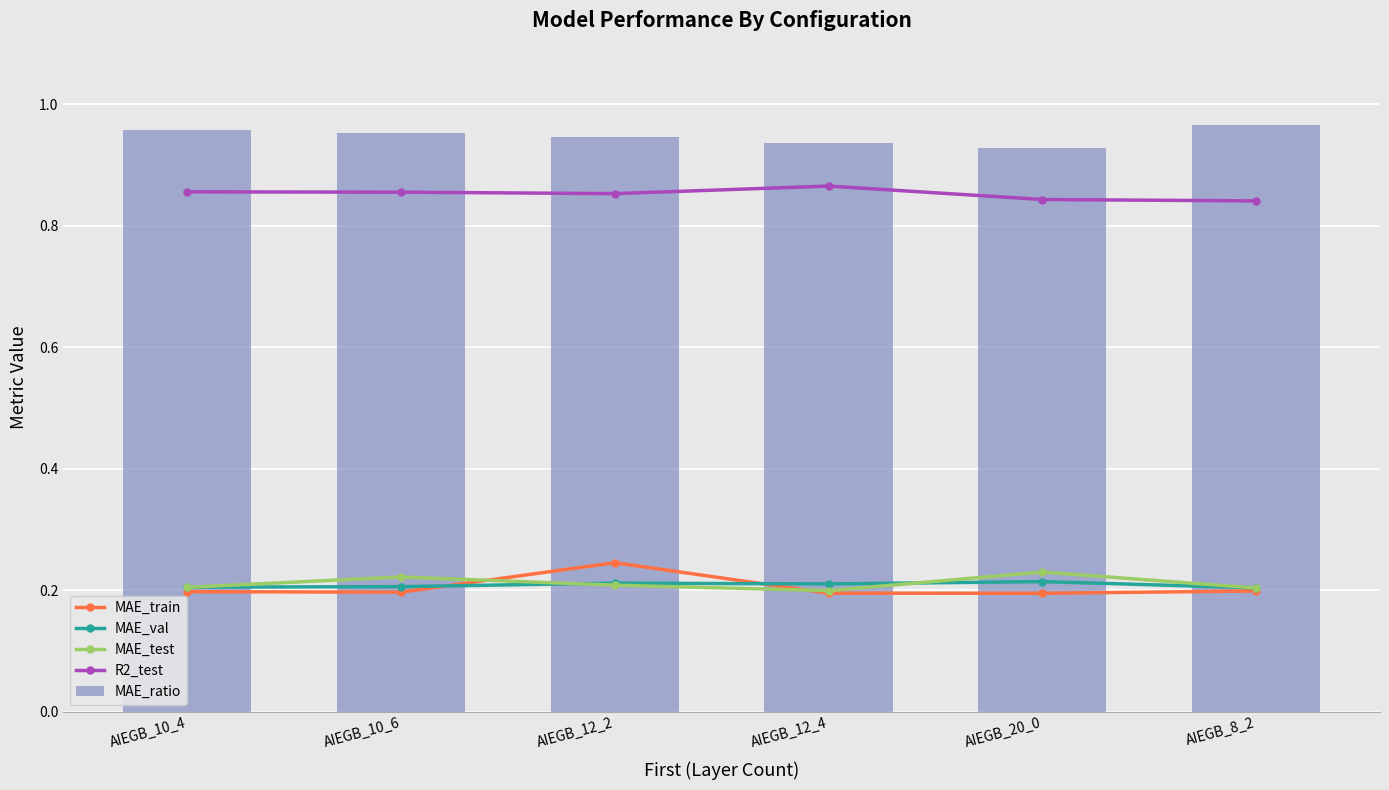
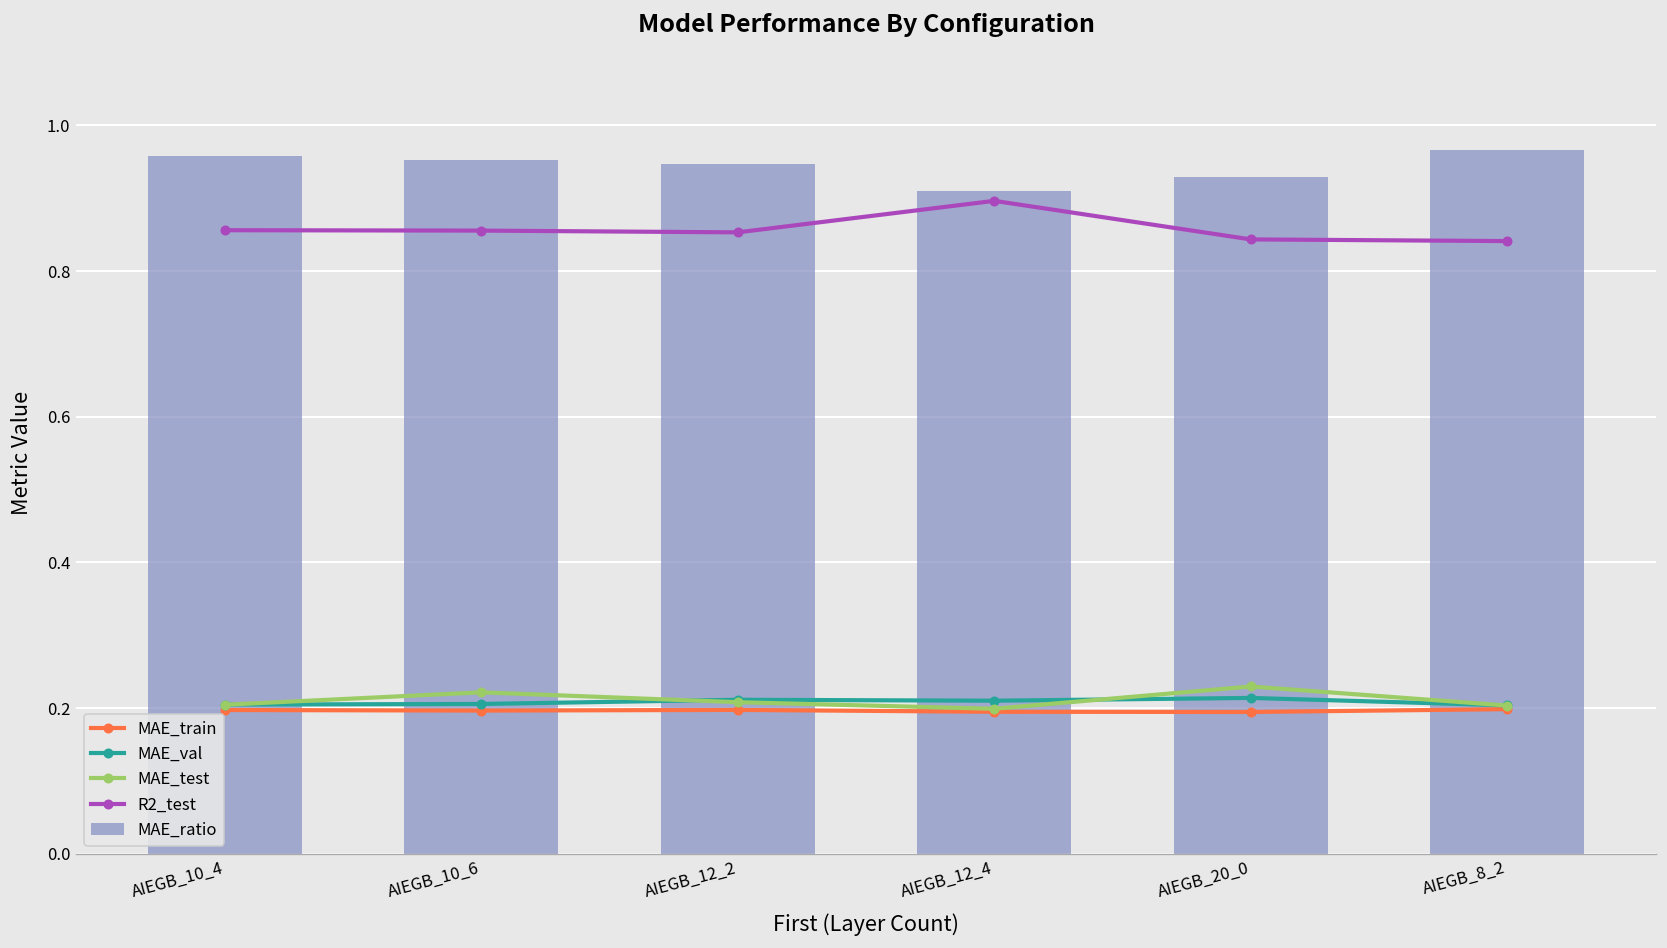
MAE_train, AIEGB_12_2: 0.25 -> 0.20
MAE_ratio, AIEGB_12_4: 0.94 -> 0.91
R2_test, AIEGB_12_4: 0.87 -> 0.90
